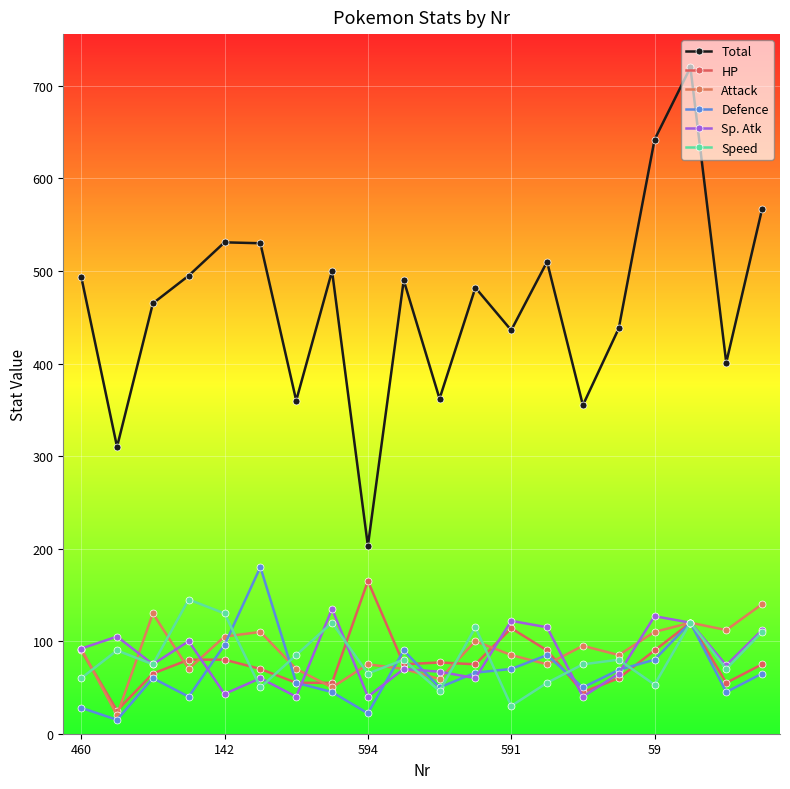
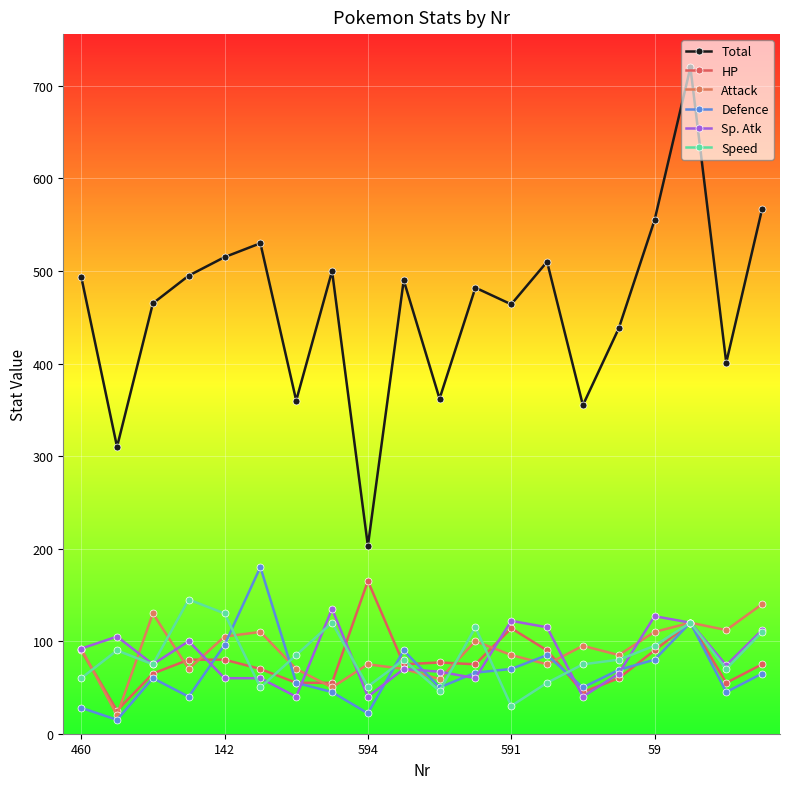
Total, 142: 530 -> 520
Sp. Atk, 142: 40 -> 60
Speed, 594: 70 -> 50
Total, 591: 440 -> 460
Total, 59: 640 -> 560
Speed, 59: 50 -> 100
